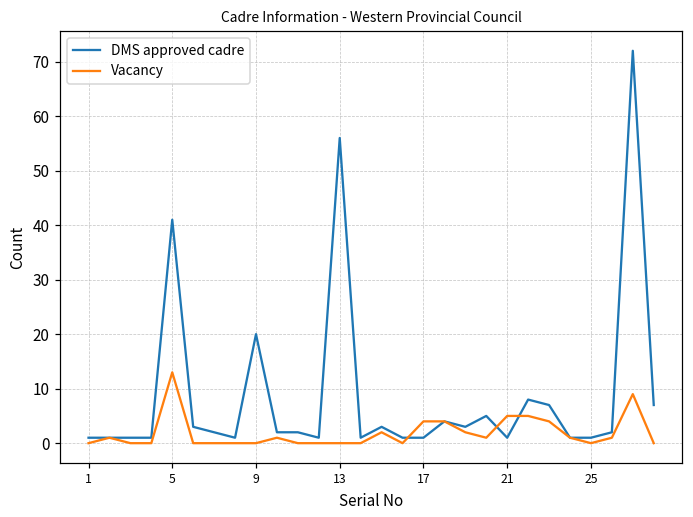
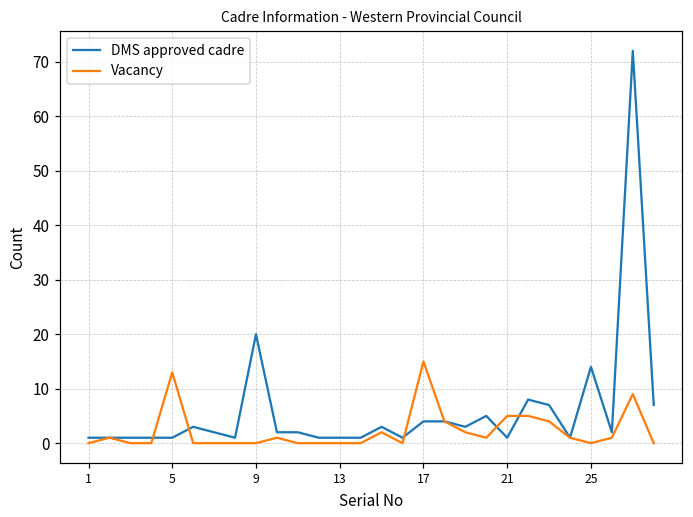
DMS approved cadre, 5: 41 -> 1
DMS approved cadre, 13: 56 -> 1
DMS approved cadre, 17: 1 -> 4
Vacancy, 17: 4 -> 15
DMS approved cadre, 25: 1 -> 14
